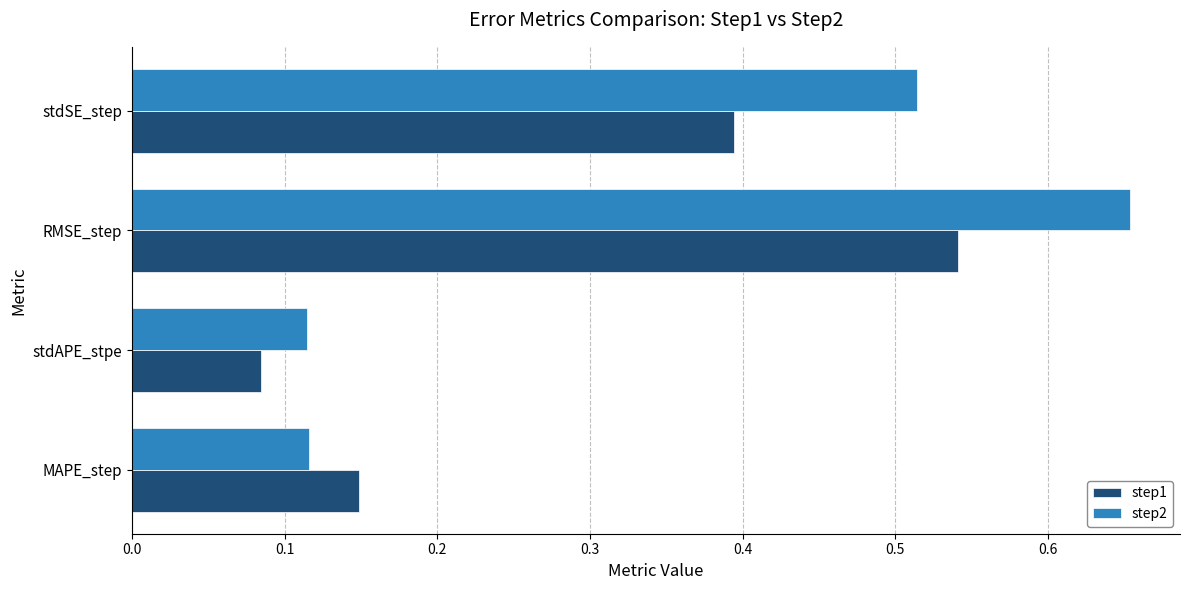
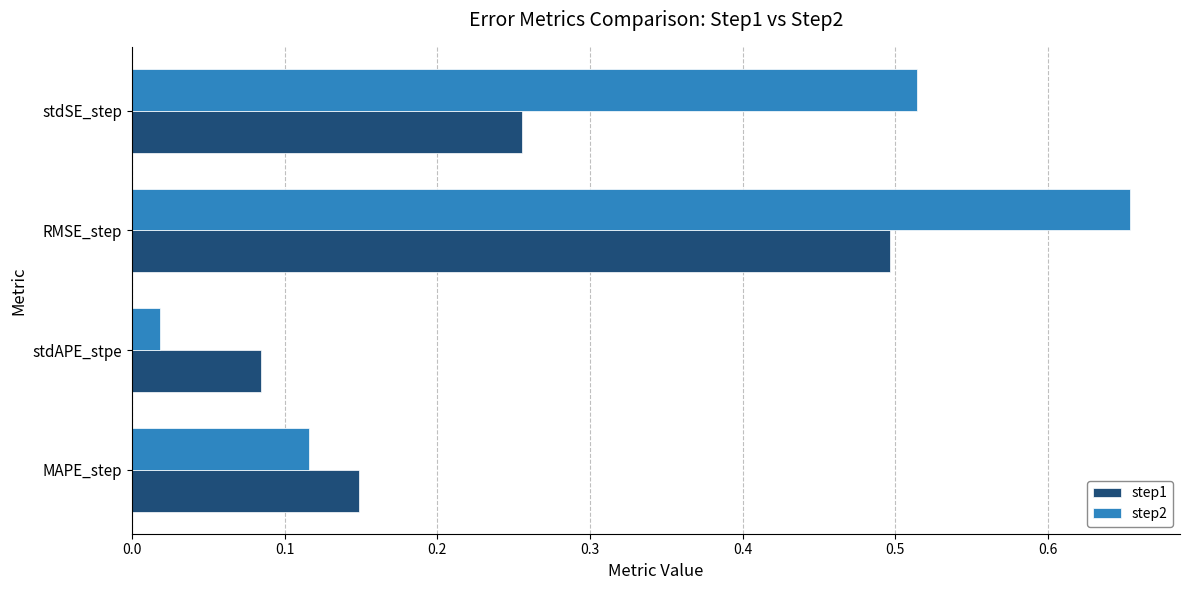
step1, stdSE_step: 0.394 -> 0.256
step1, RMSE_step: 0.541 -> 0.497
step2, stdAPE_stpe: 0.115 -> 0.018
